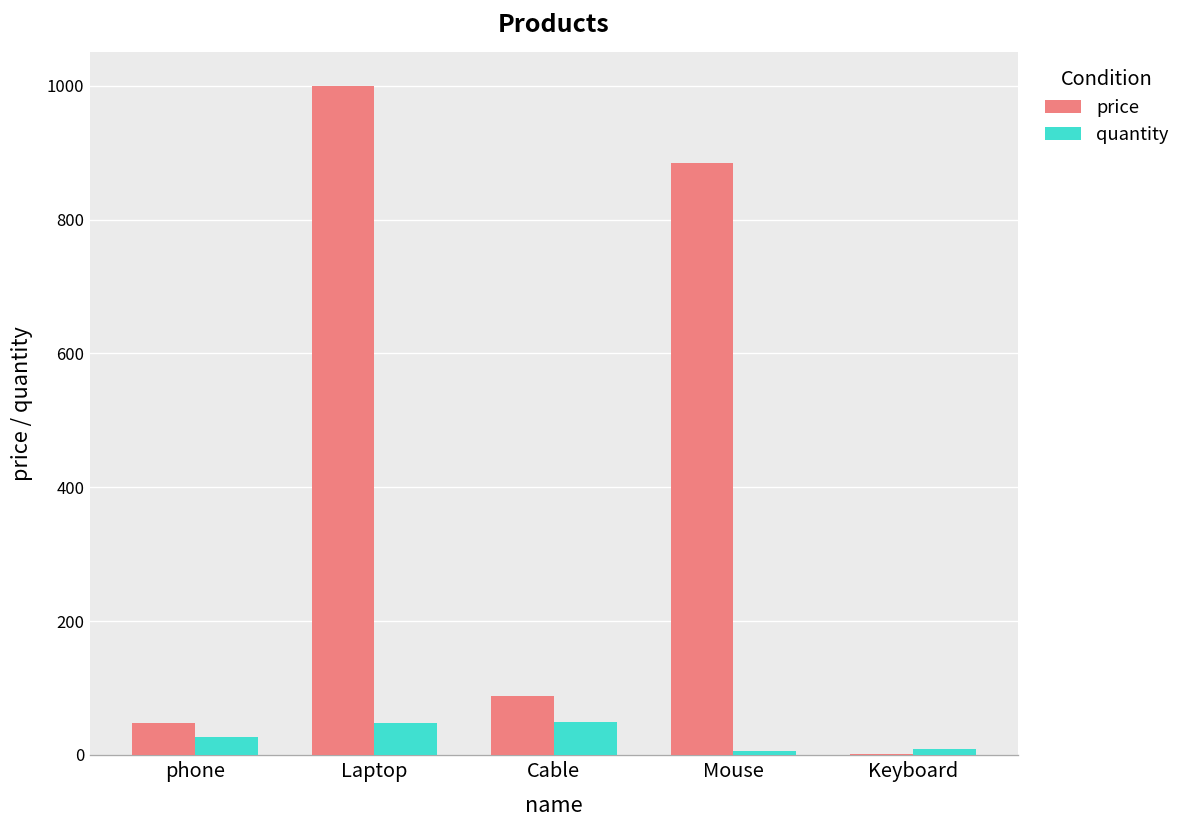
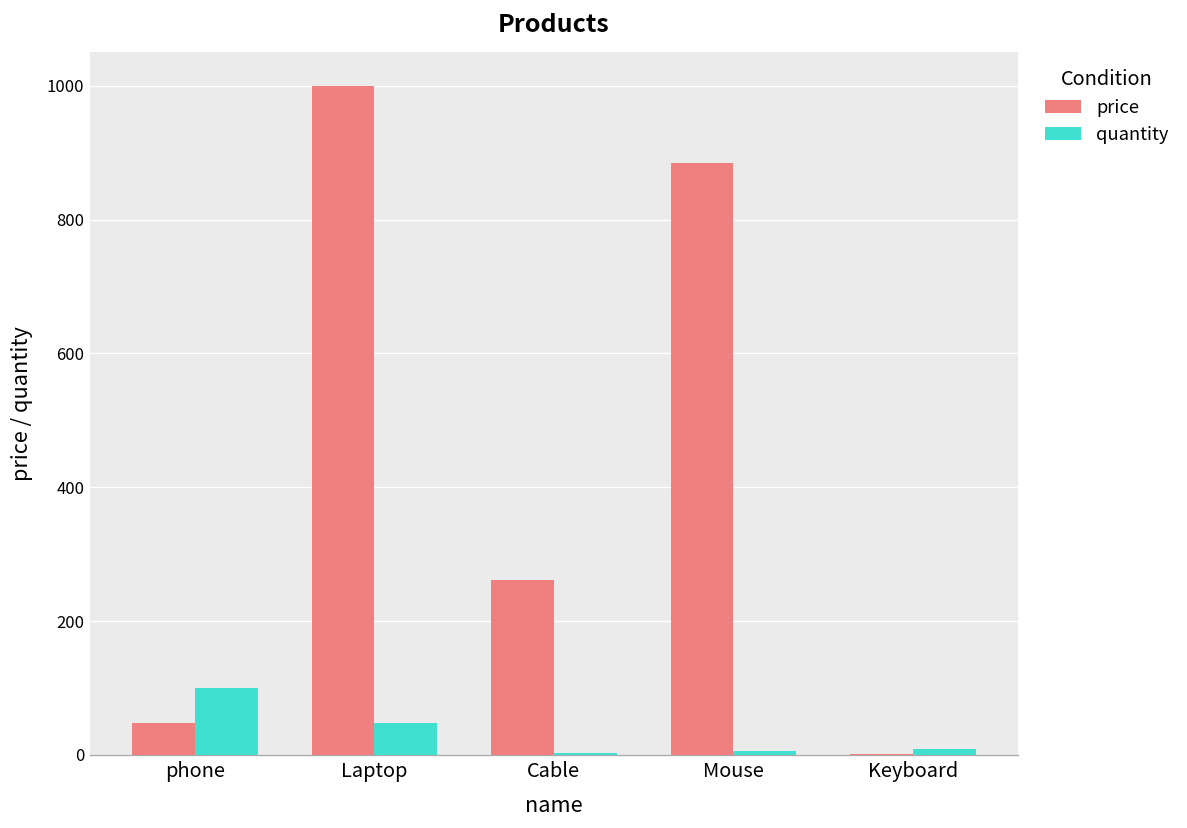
quantity, phone: 30 -> 100
price, Cable: 90 -> 260
quantity, Cable: 50 -> 0
